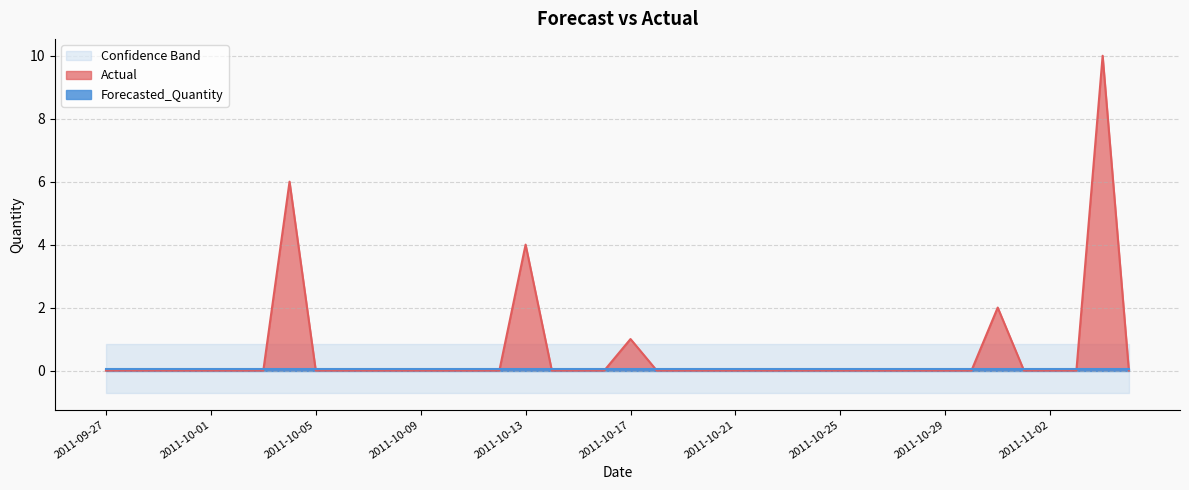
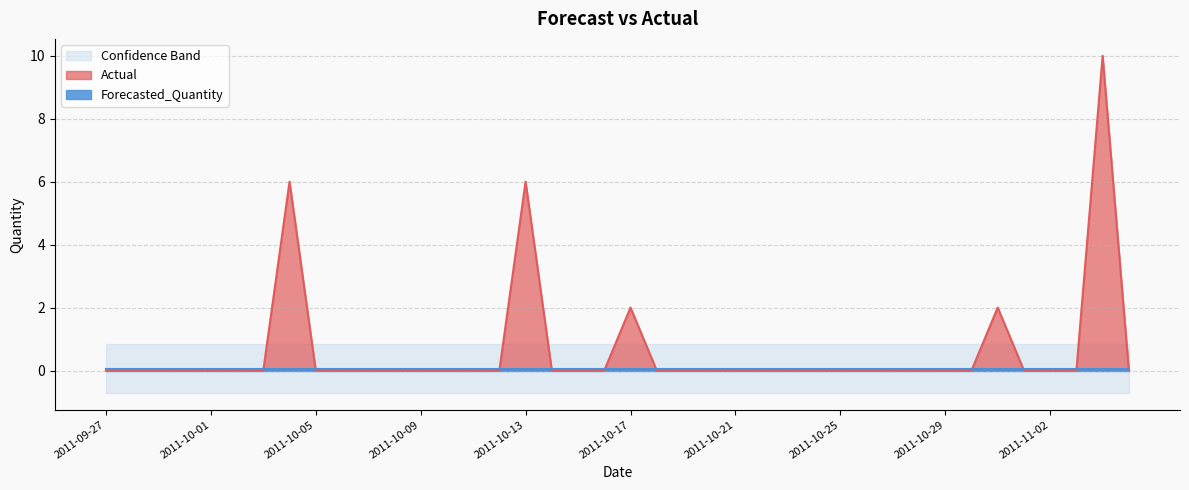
Actual, 2011-10-13: 4 -> 6
Actual, 2011-10-17: 1 -> 2
